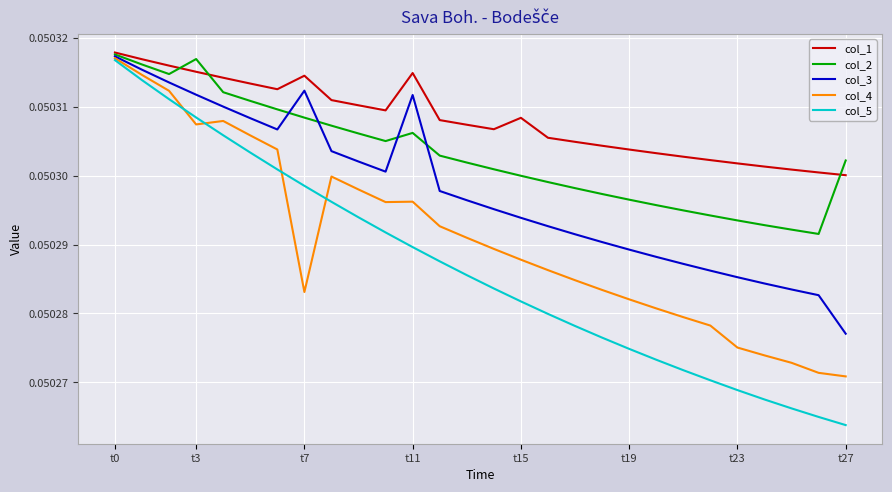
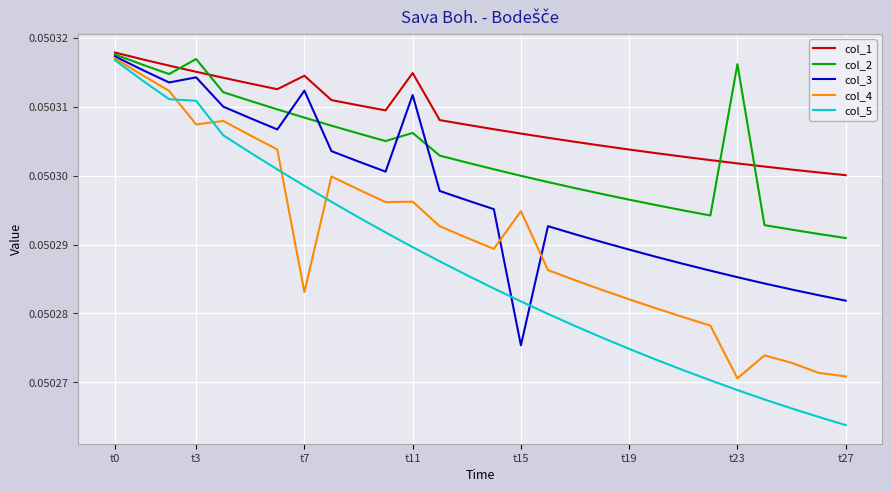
col_3, t3: 0.050312 -> 0.050314
col_5, t3: 0.050308 -> 0.050311
col_1, t15: 0.050308 -> 0.050306
col_3, t15: 0.050294 -> 0.050275
col_4, t15: 0.050288 -> 0.050295
col_2, t23: 0.050293 -> 0.050316
col_4, t23: 0.050275 -> 0.050271
col_2, t27: 0.050302 -> 0.050291
col_3, t27: 0.050277 -> 0.050282
